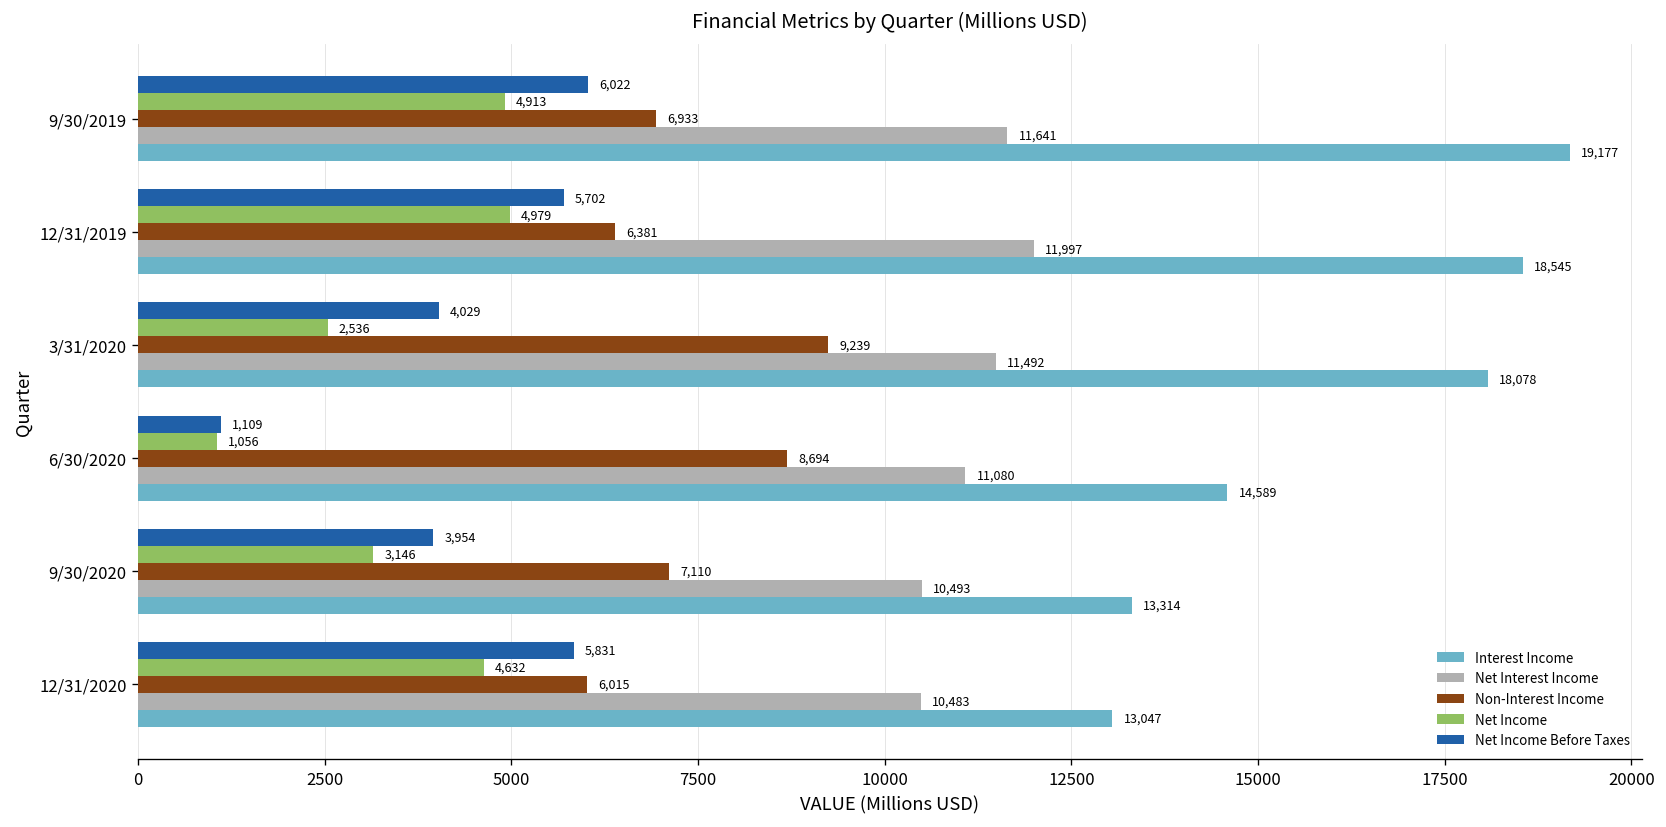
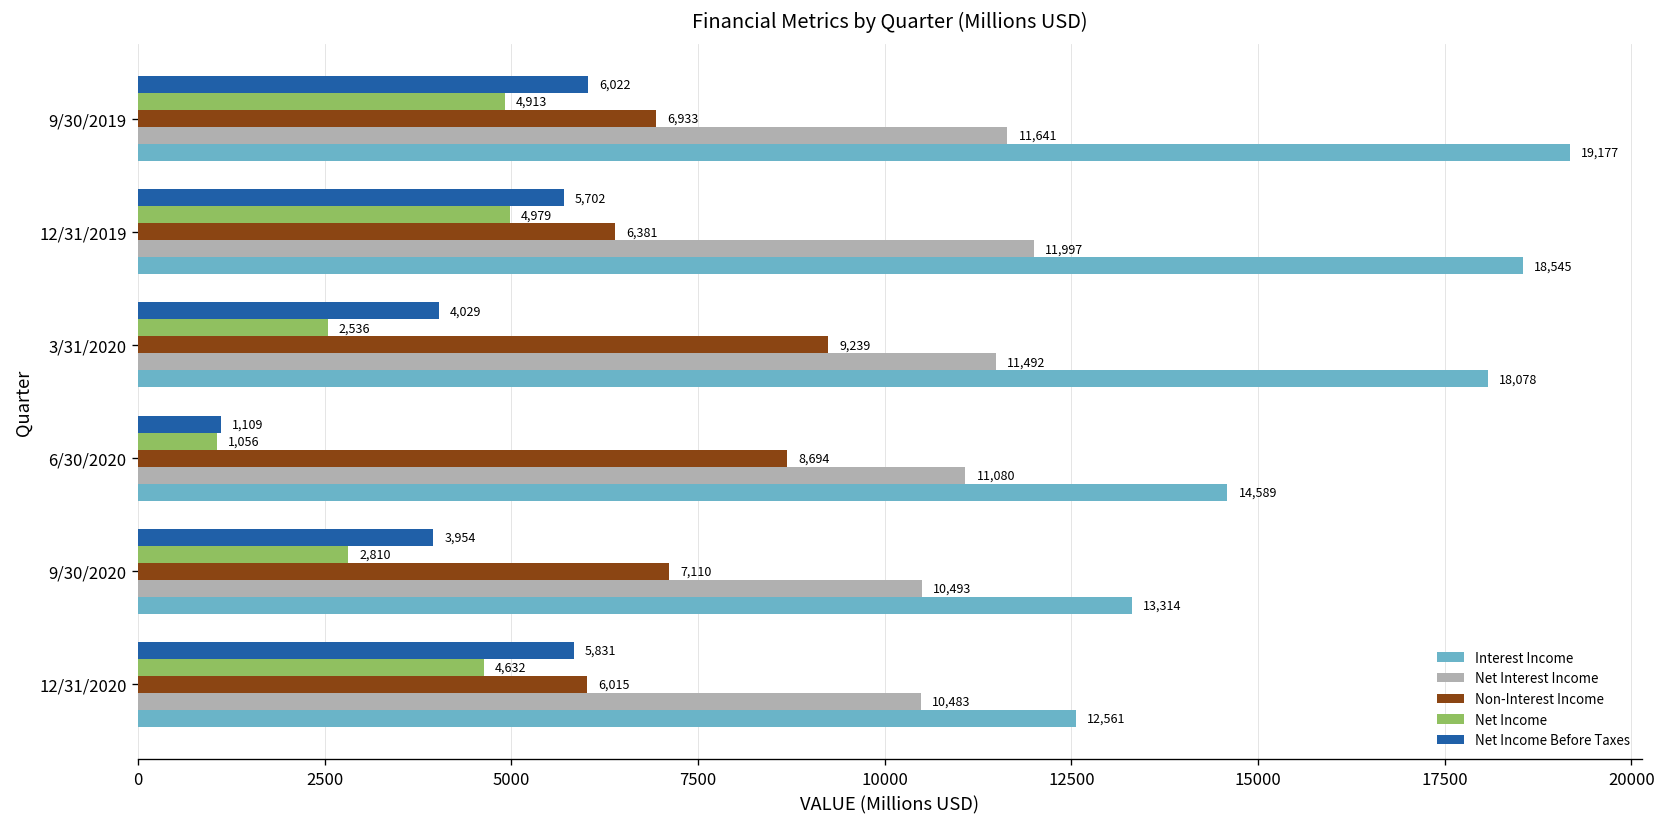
Net Income, 9/30/2020: 3,146 -> 2,810
Interest Income, 12/31/2020: 13,047 -> 12,561
